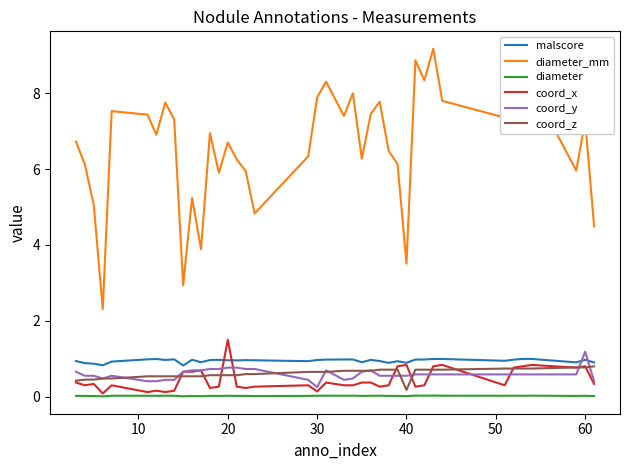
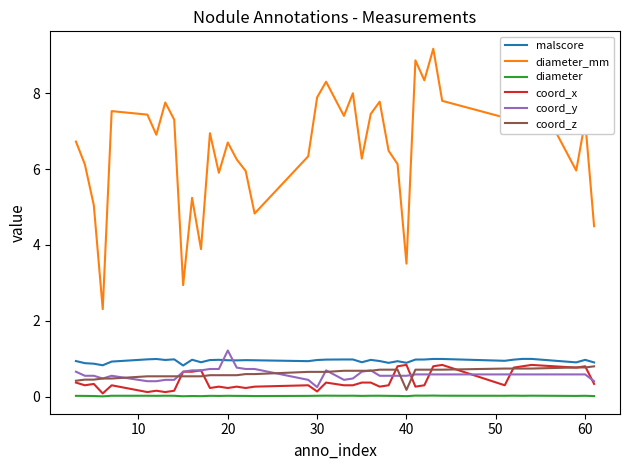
coord_x, 20: 1.5 -> 0.2
coord_y, 20: 0.8 -> 1.2
coord_y, 60: 1.2 -> 0.6
